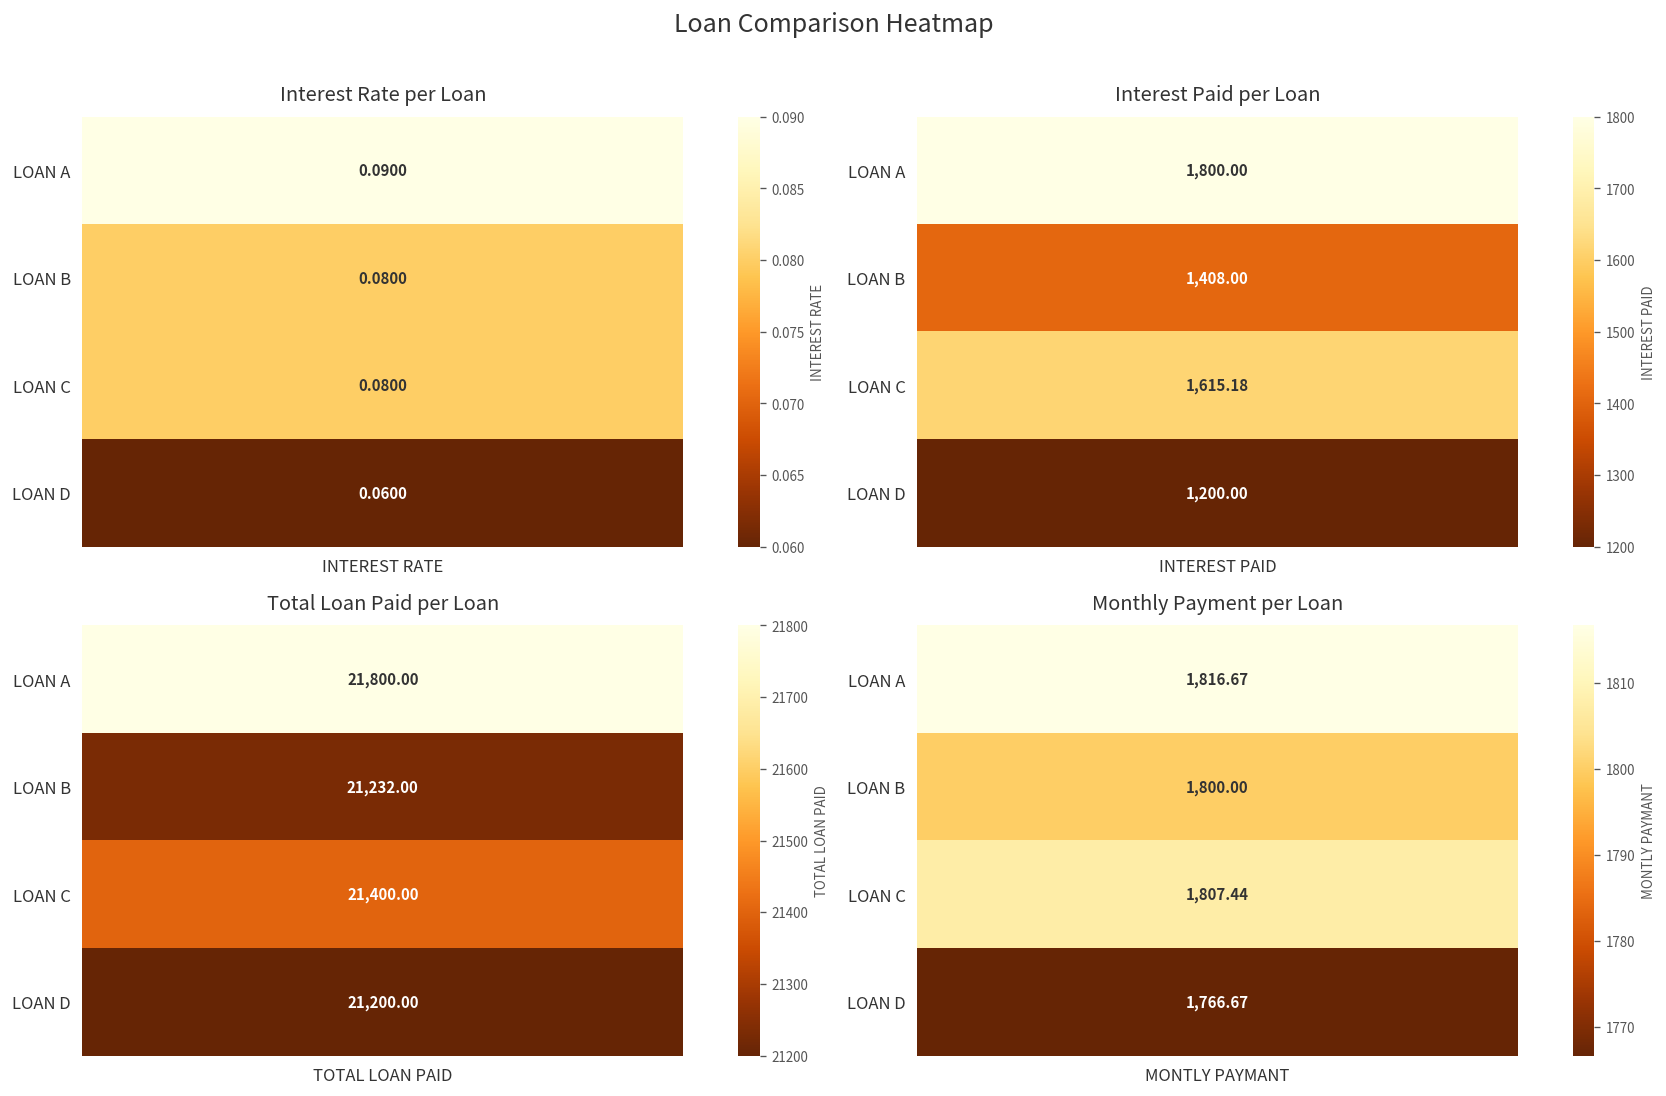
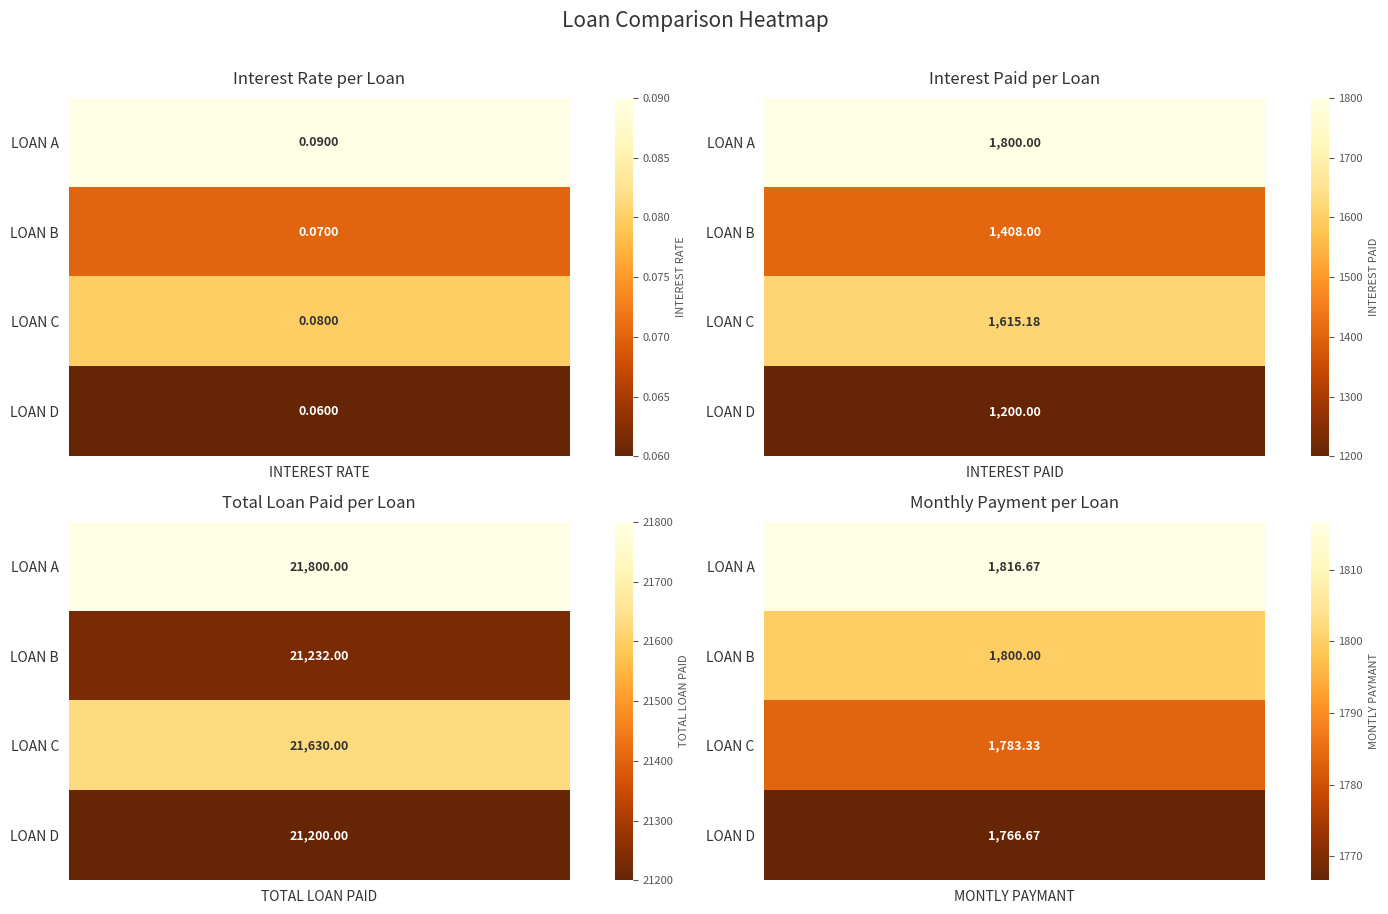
Interest Rate per Loan, LOAN B, INTEREST RATE: 0.0800 -> 0.0700
Total Loan Paid per Loan, LOAN C, TOTAL LOAN PAID: 21,400.00 -> 21,630.00
Monthly Payment per Loan, LOAN C, MONTLY PAYMANT: 1,807.44 -> 1,783.33
